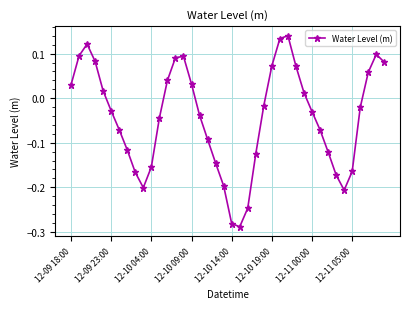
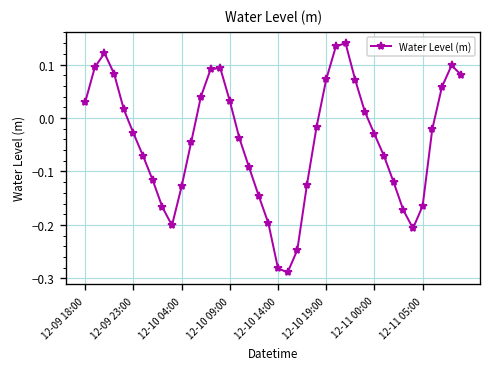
12-10 04:00: -0.15 -> -0.13
